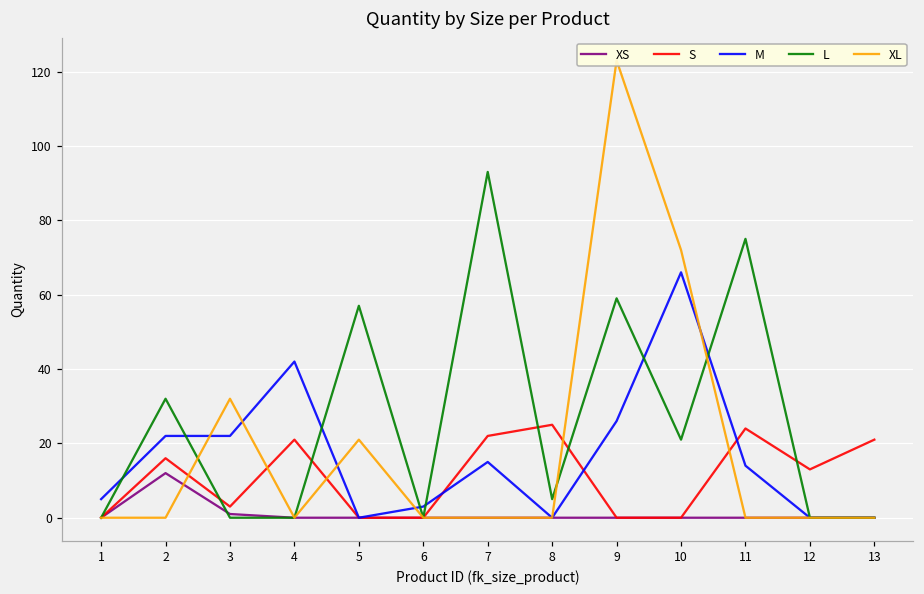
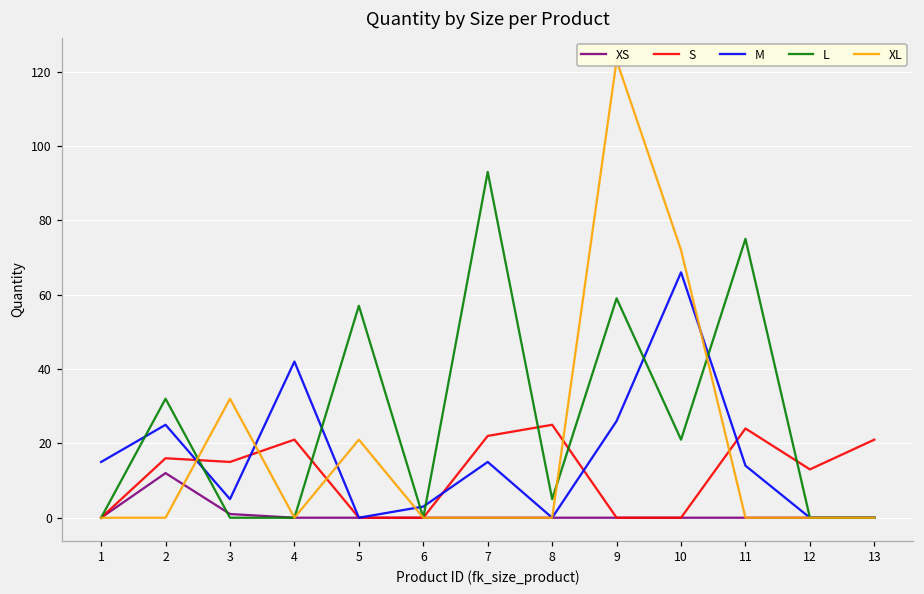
M, 1: 5 -> 15
M, 2: 22 -> 25
S, 3: 3 -> 15
M, 3: 22 -> 5
